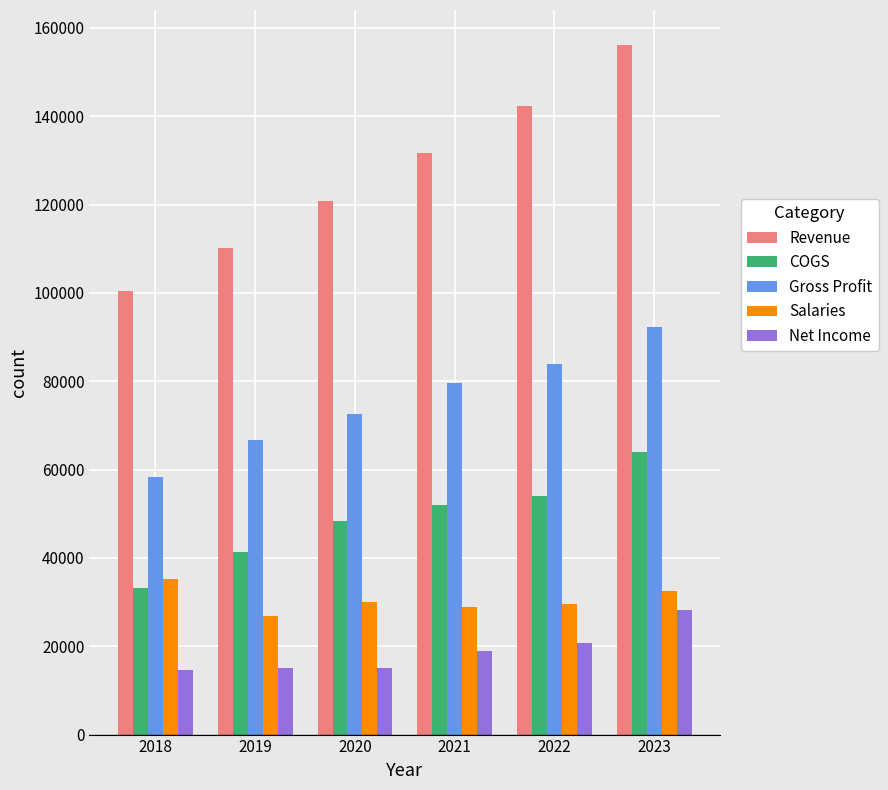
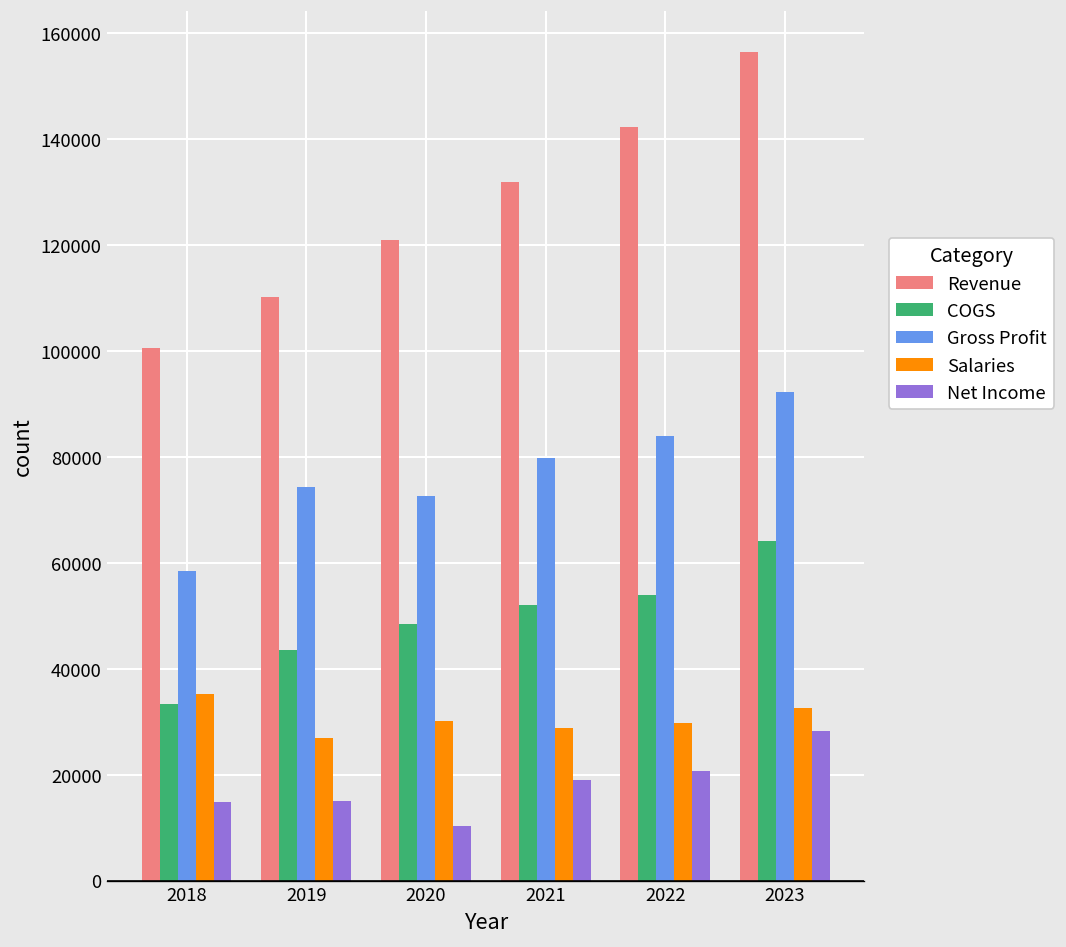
COGS, 2019: 41000 -> 43000
Gross Profit, 2019: 67000 -> 74000
Net Income, 2020: 15000 -> 10000
